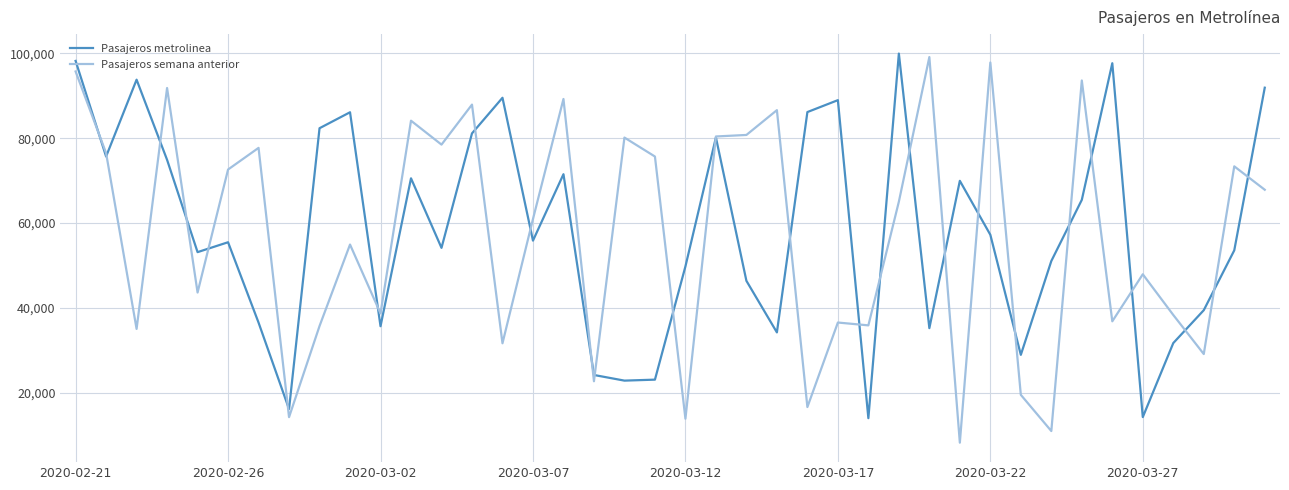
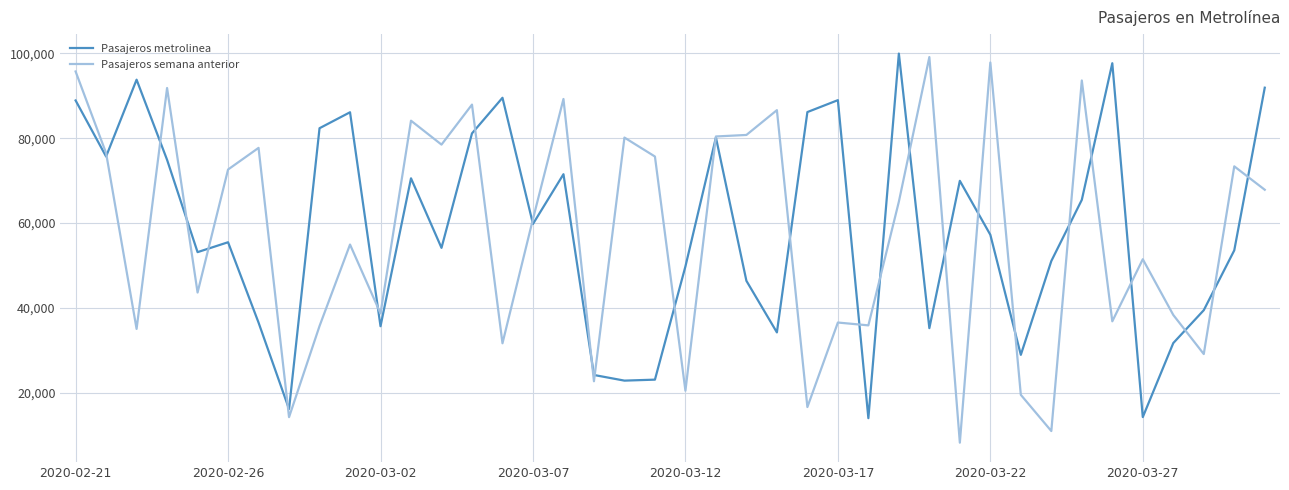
Pasajeros metrolinea, 2020-02-21: 98,000 -> 89,000
Pasajeros metrolinea, 2020-03-07: 56,000 -> 60,000
Pasajeros semana anterior, 2020-03-12: 14,000 -> 20,000
Pasajeros semana anterior, 2020-03-27: 48,000 -> 51,000
